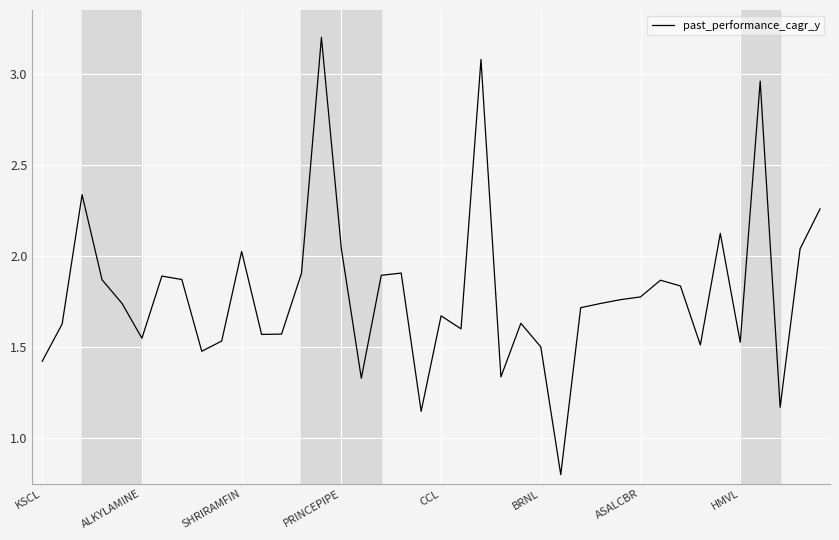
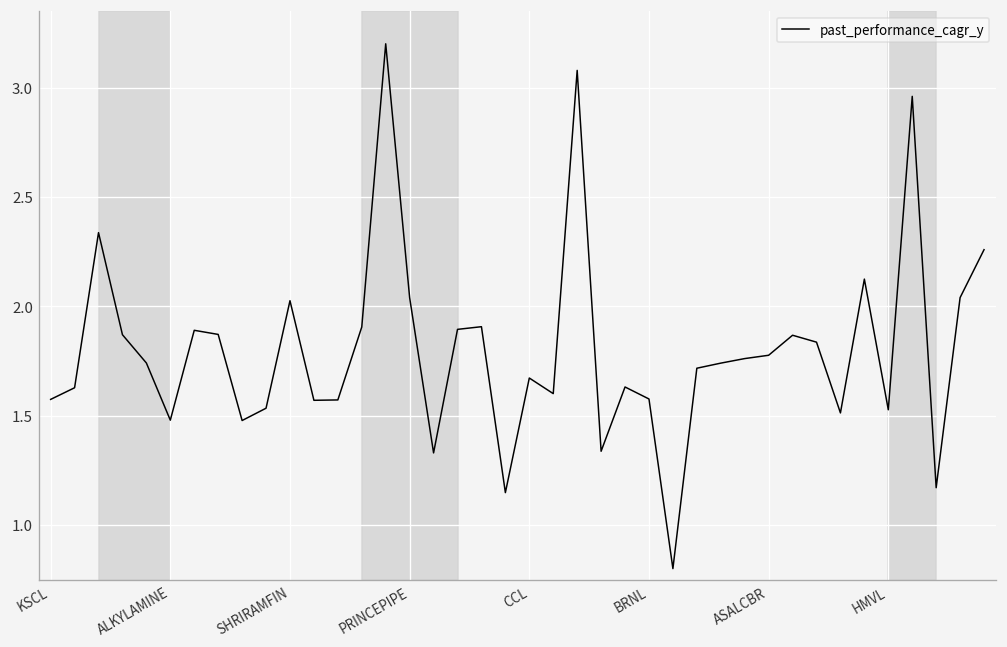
KSCL: 1.42 -> 1.57
ALKYLAMINE: 1.55 -> 1.48
BRNL: 1.50 -> 1.58
